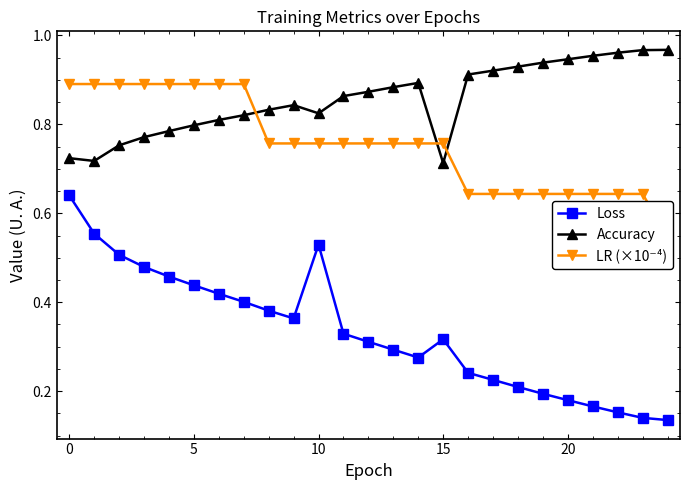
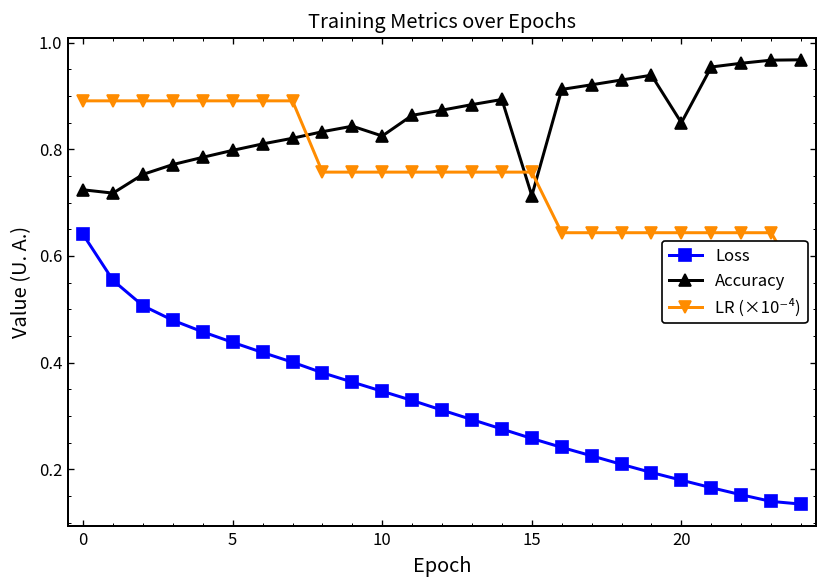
Loss, 10: 0.53 -> 0.35
Loss, 15: 0.32 -> 0.26
Accuracy, 20: 0.95 -> 0.85
